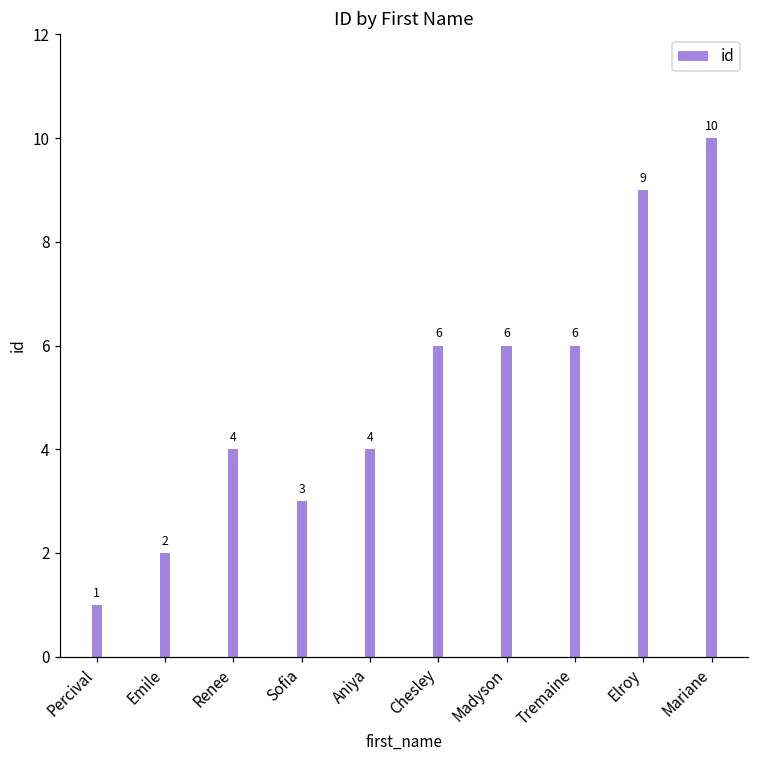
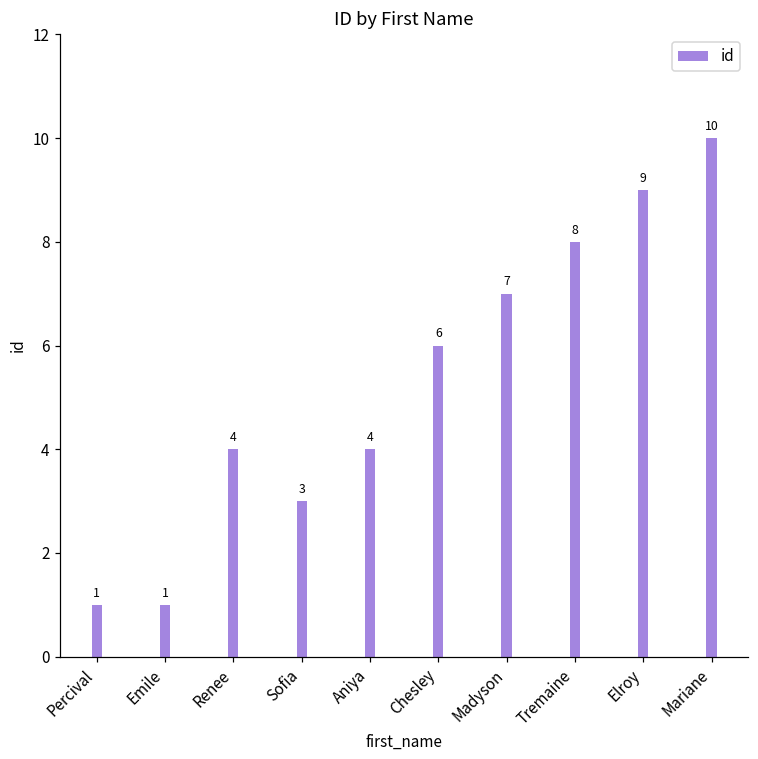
Emile: 2 -> 1
Madyson: 6 -> 7
Tremaine: 6 -> 8
